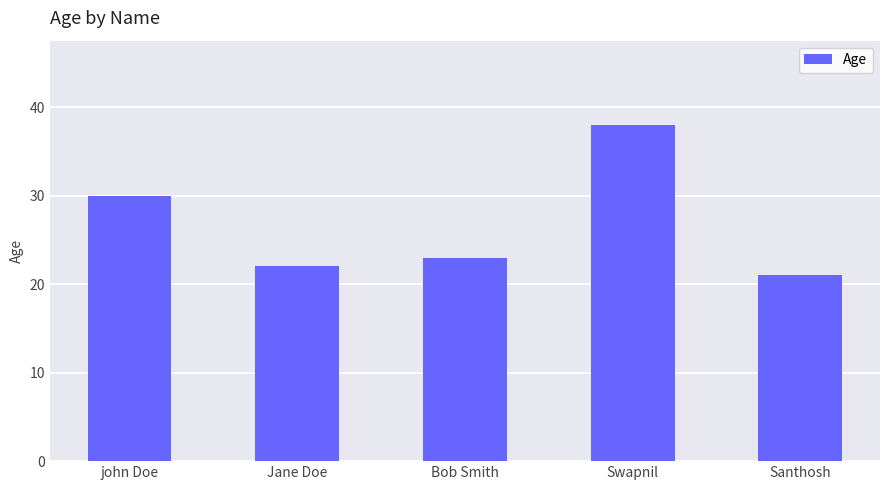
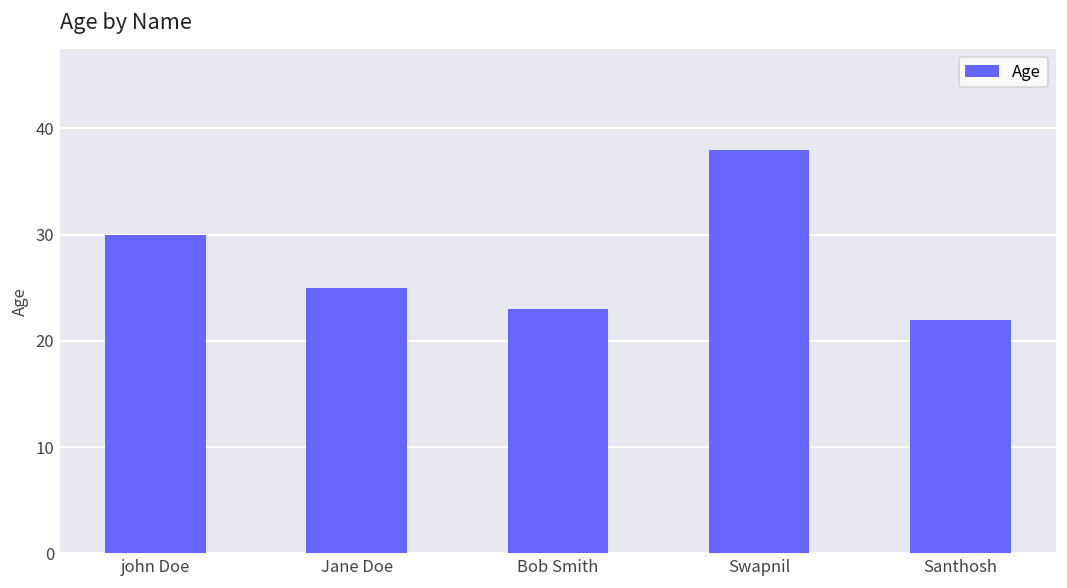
Jane Doe: 22 -> 25
Santhosh: 21 -> 22
